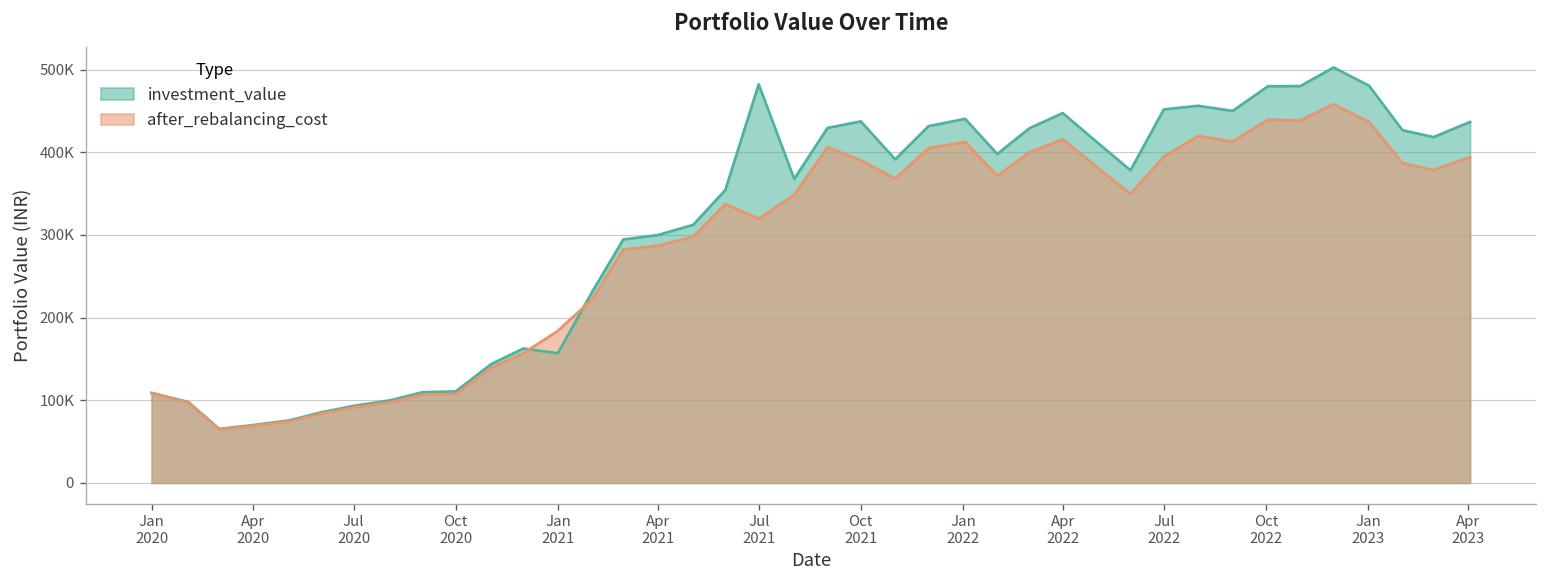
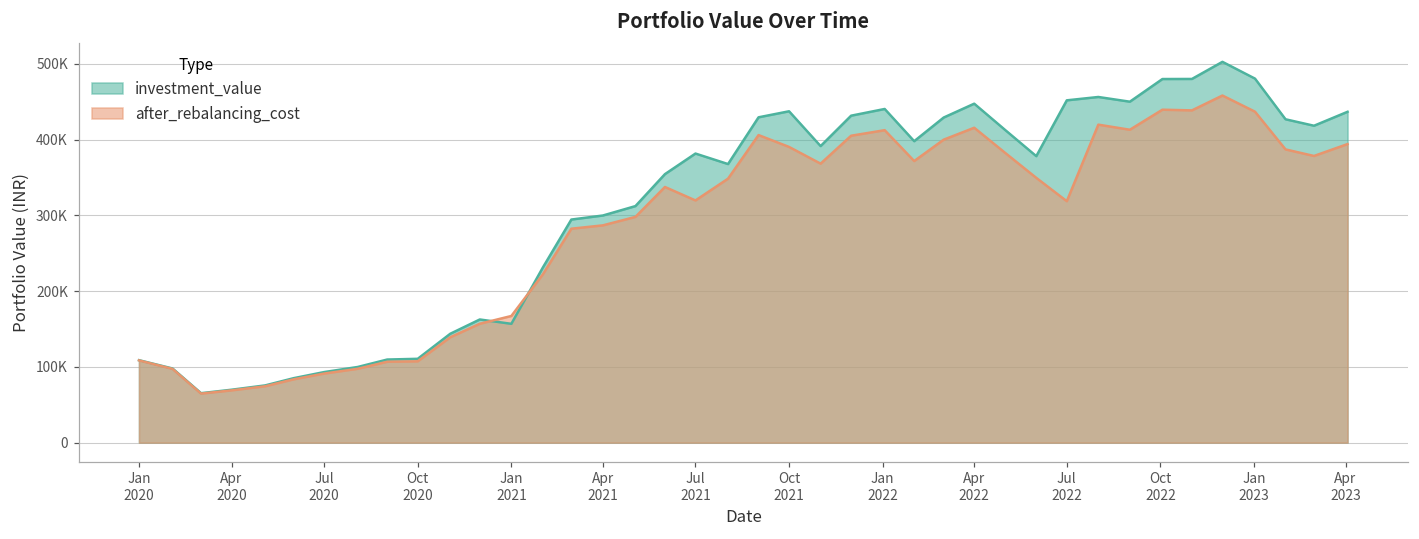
after_rebalancing_cost, Jan 2021: 180000 -> 170000
investment_value, Jul 2021: 480000 -> 380000
after_rebalancing_cost, Jul 2022: 390000 -> 320000
